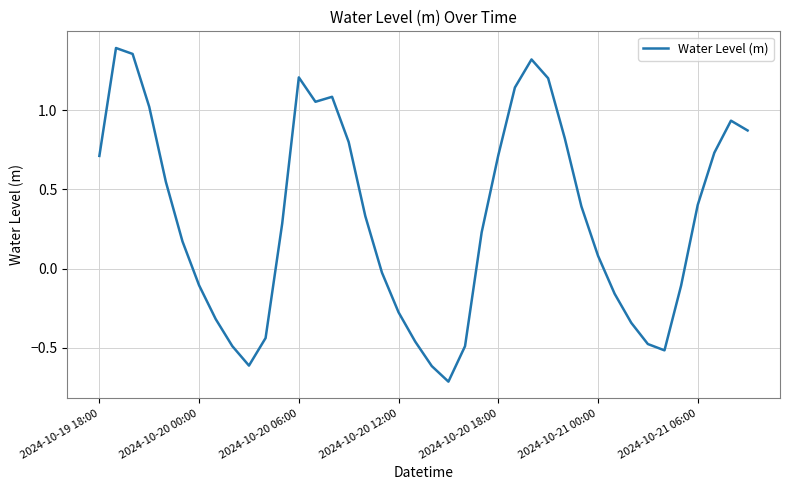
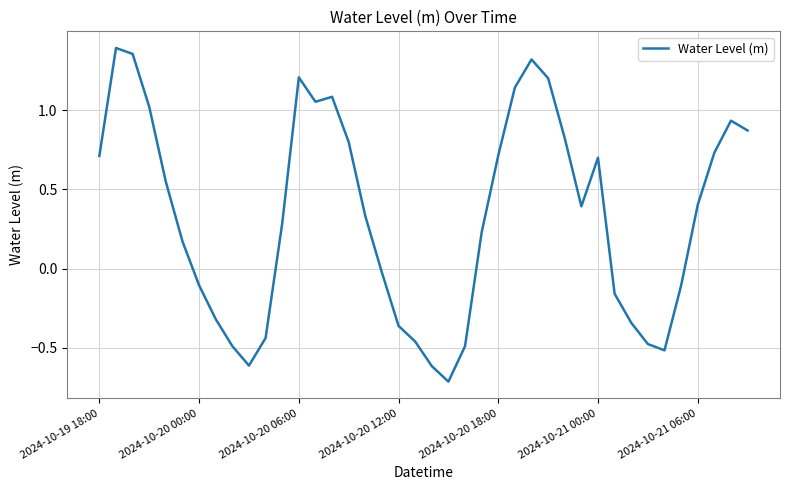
2024-10-20 12:00: -0.28 -> -0.36
2024-10-21 00:00: 0.08 -> 0.70
